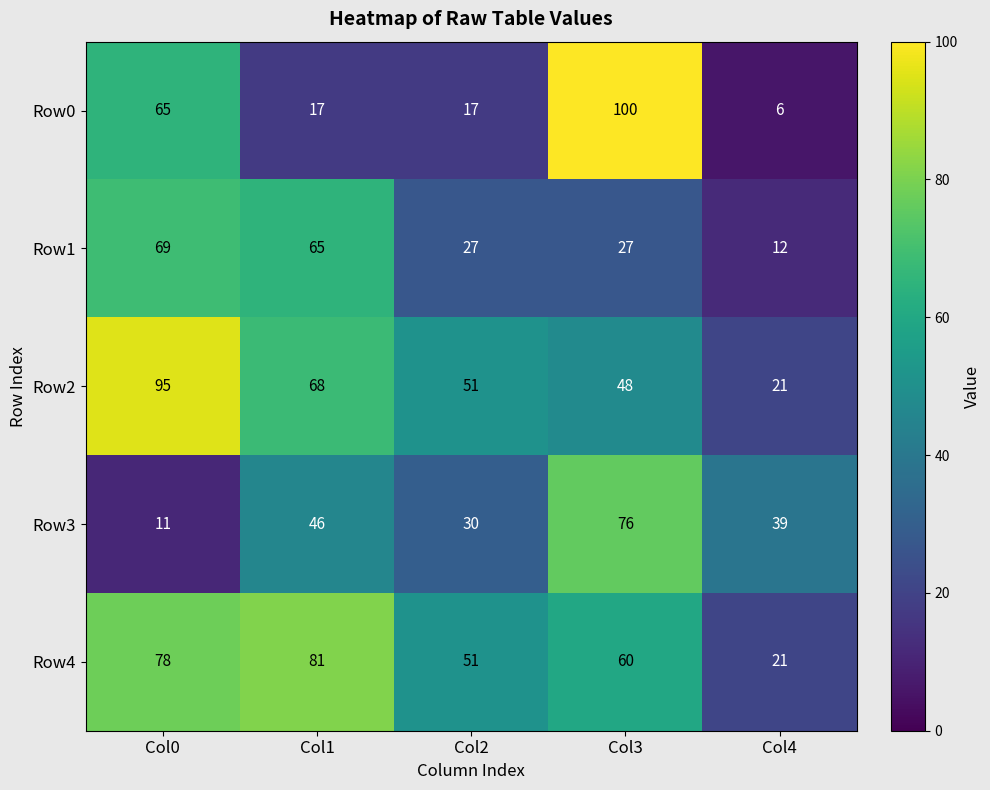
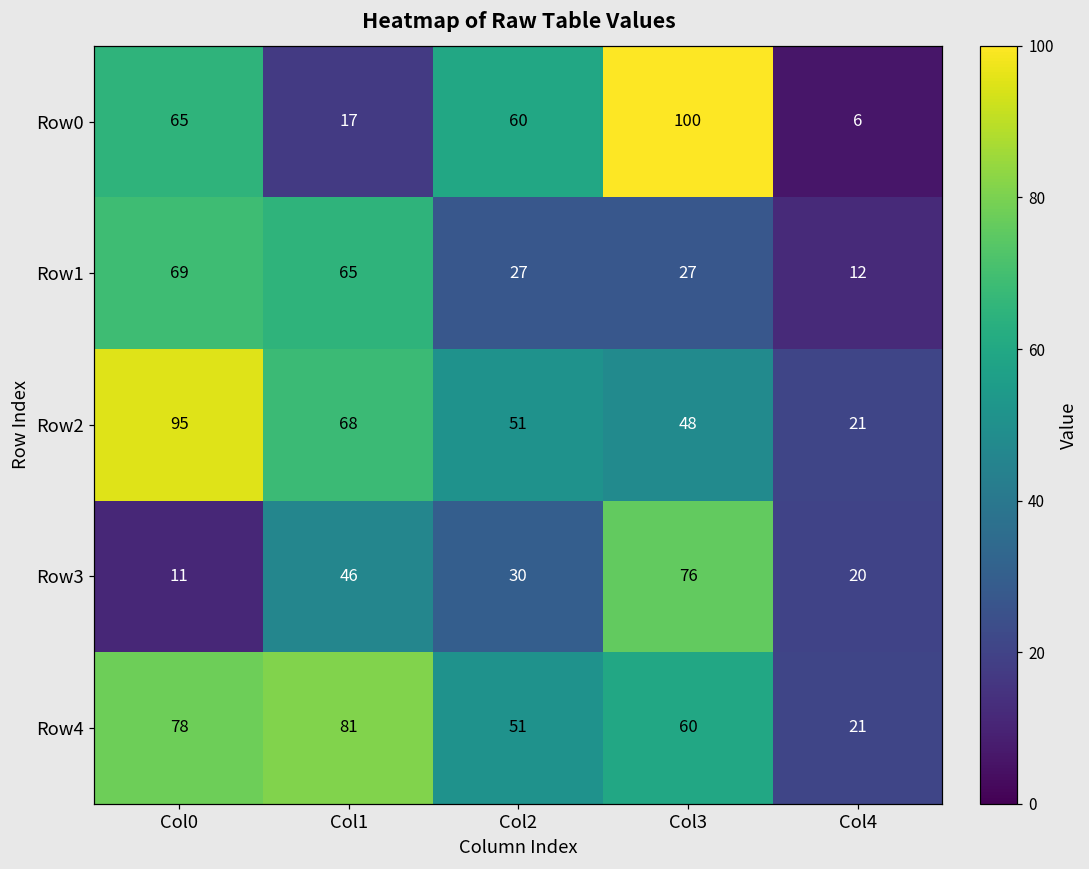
Row0, Col2: 17 -> 60
Row3, Col4: 39 -> 20
